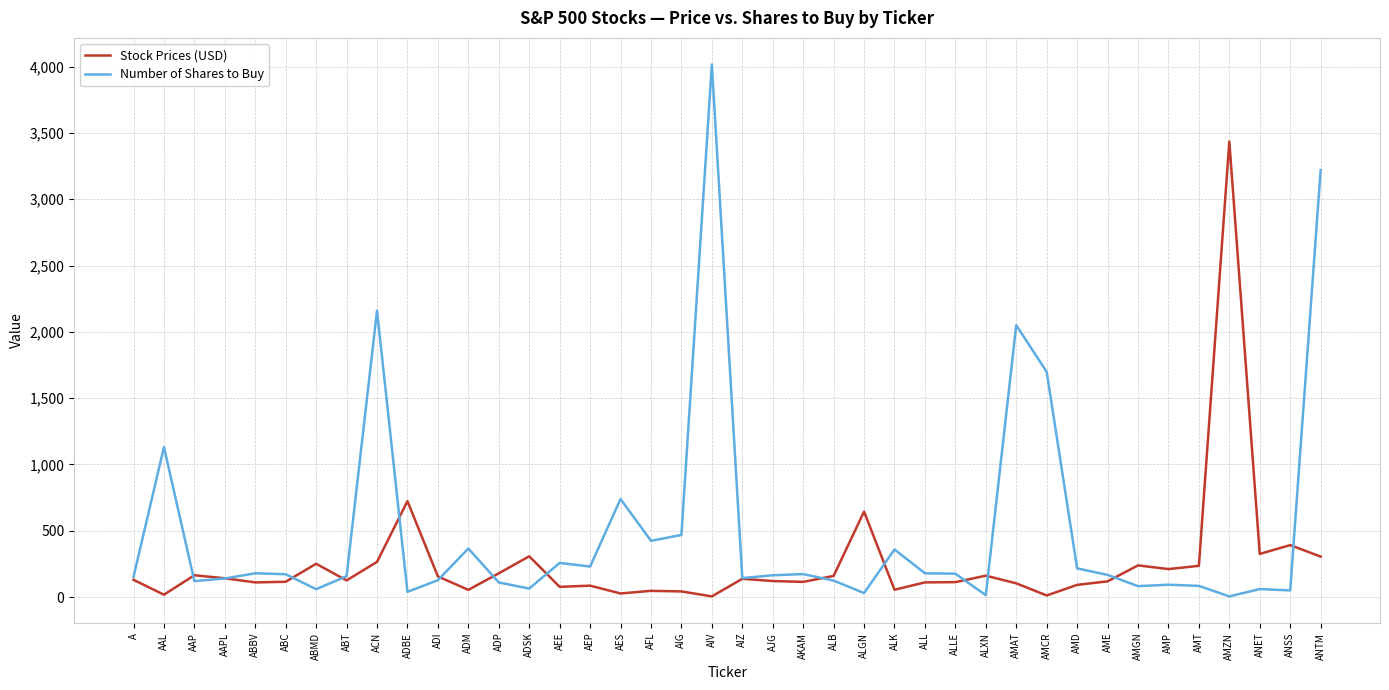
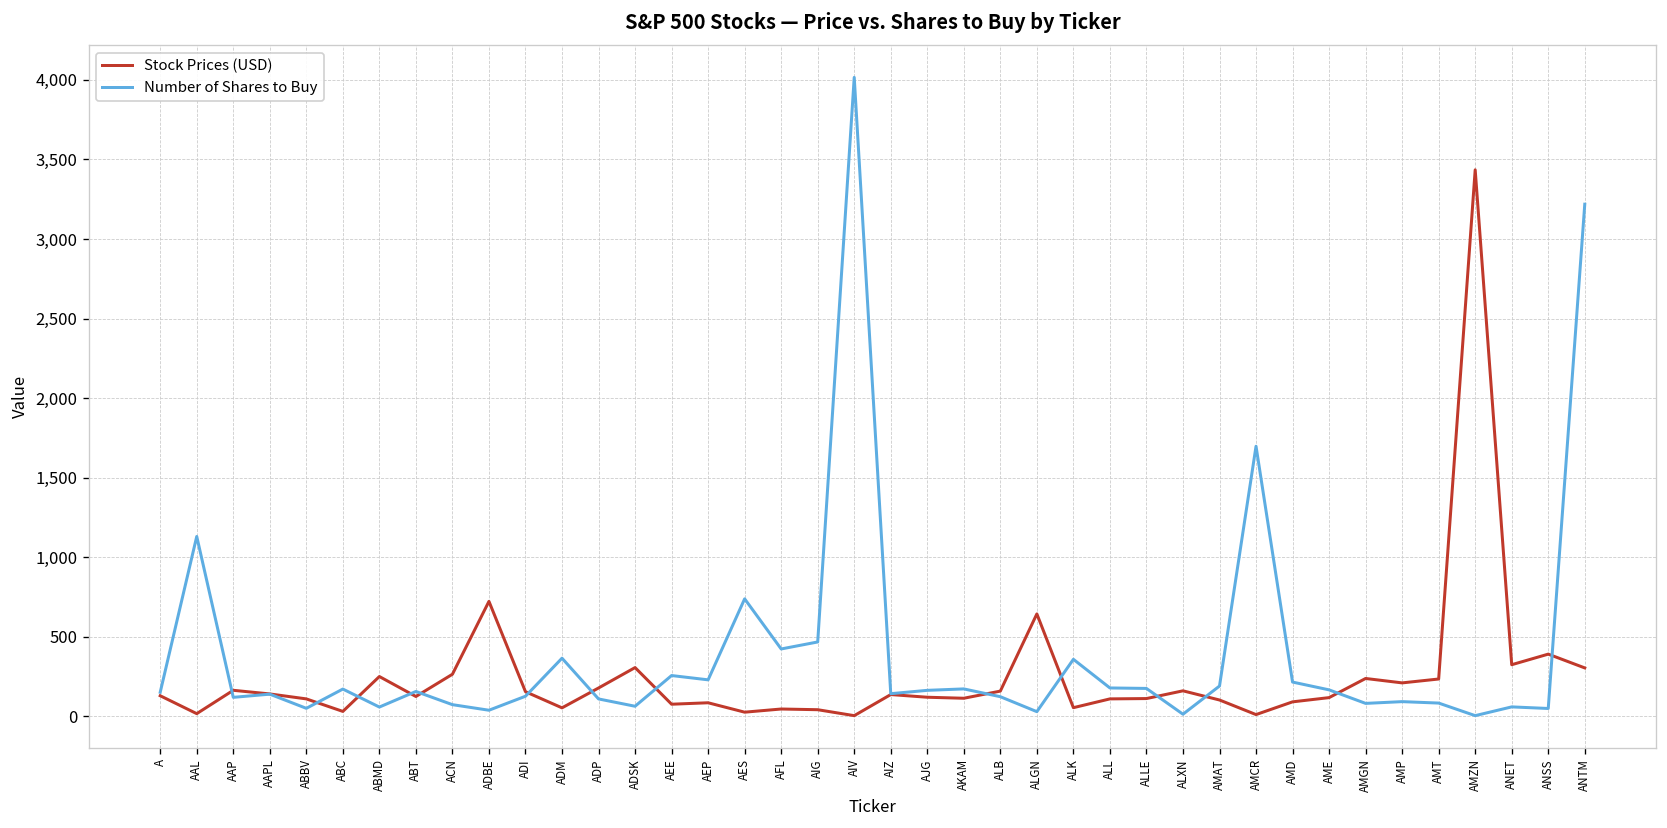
Number of Shares to Buy, ABBV: 180 -> 50
Stock Prices (USD), ABC: 120 -> 30
Number of Shares to Buy, ACN: 2,160 -> 70
Number of Shares to Buy, AMAT: 2,050 -> 190
